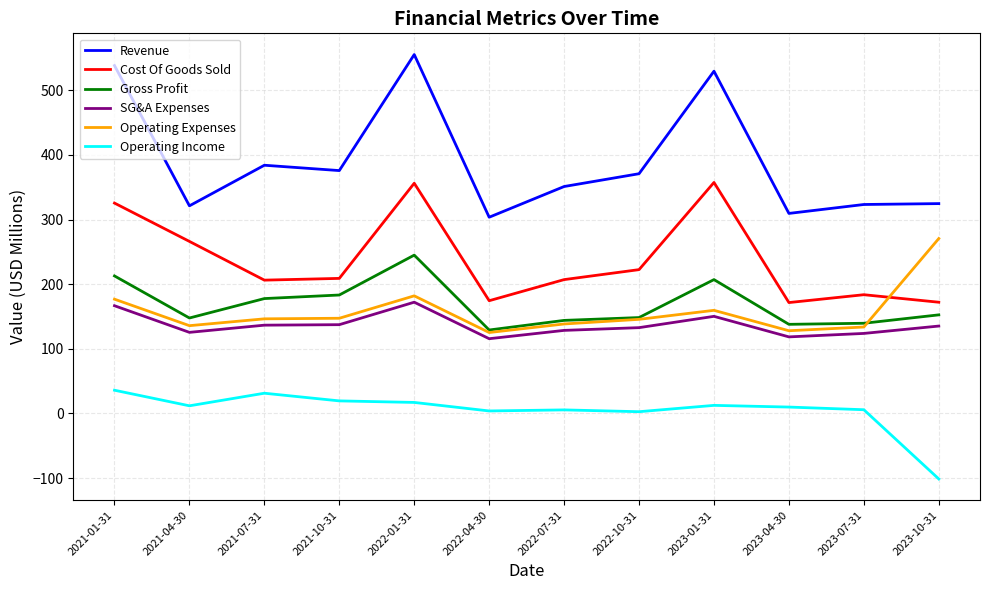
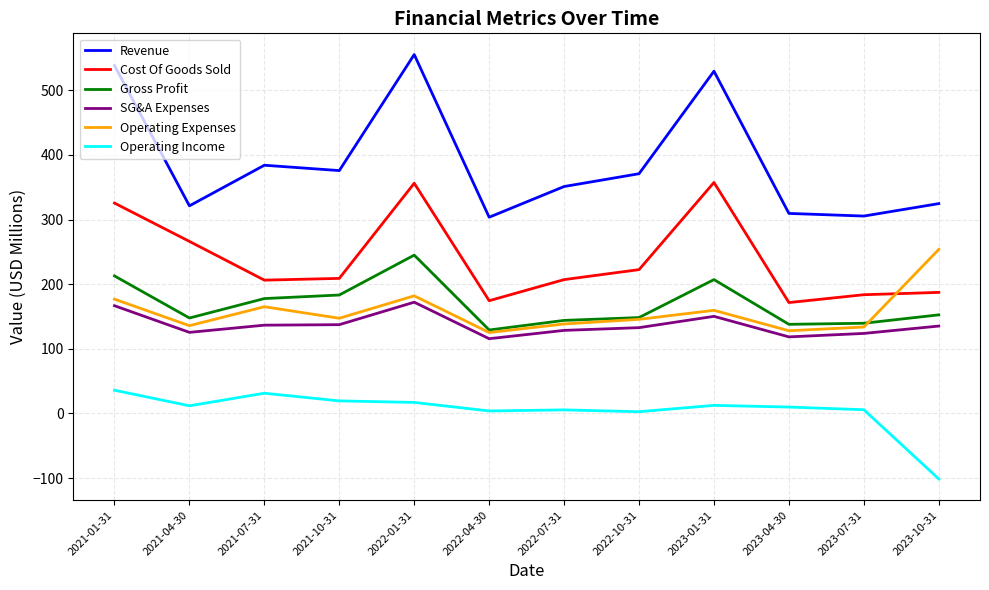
Operating Expenses, 2021-07-31: 150 -> 170
Revenue, 2023-07-31: 320 -> 310
Cost Of Goods Sold, 2023-10-31: 170 -> 190
Operating Expenses, 2023-10-31: 270 -> 250
